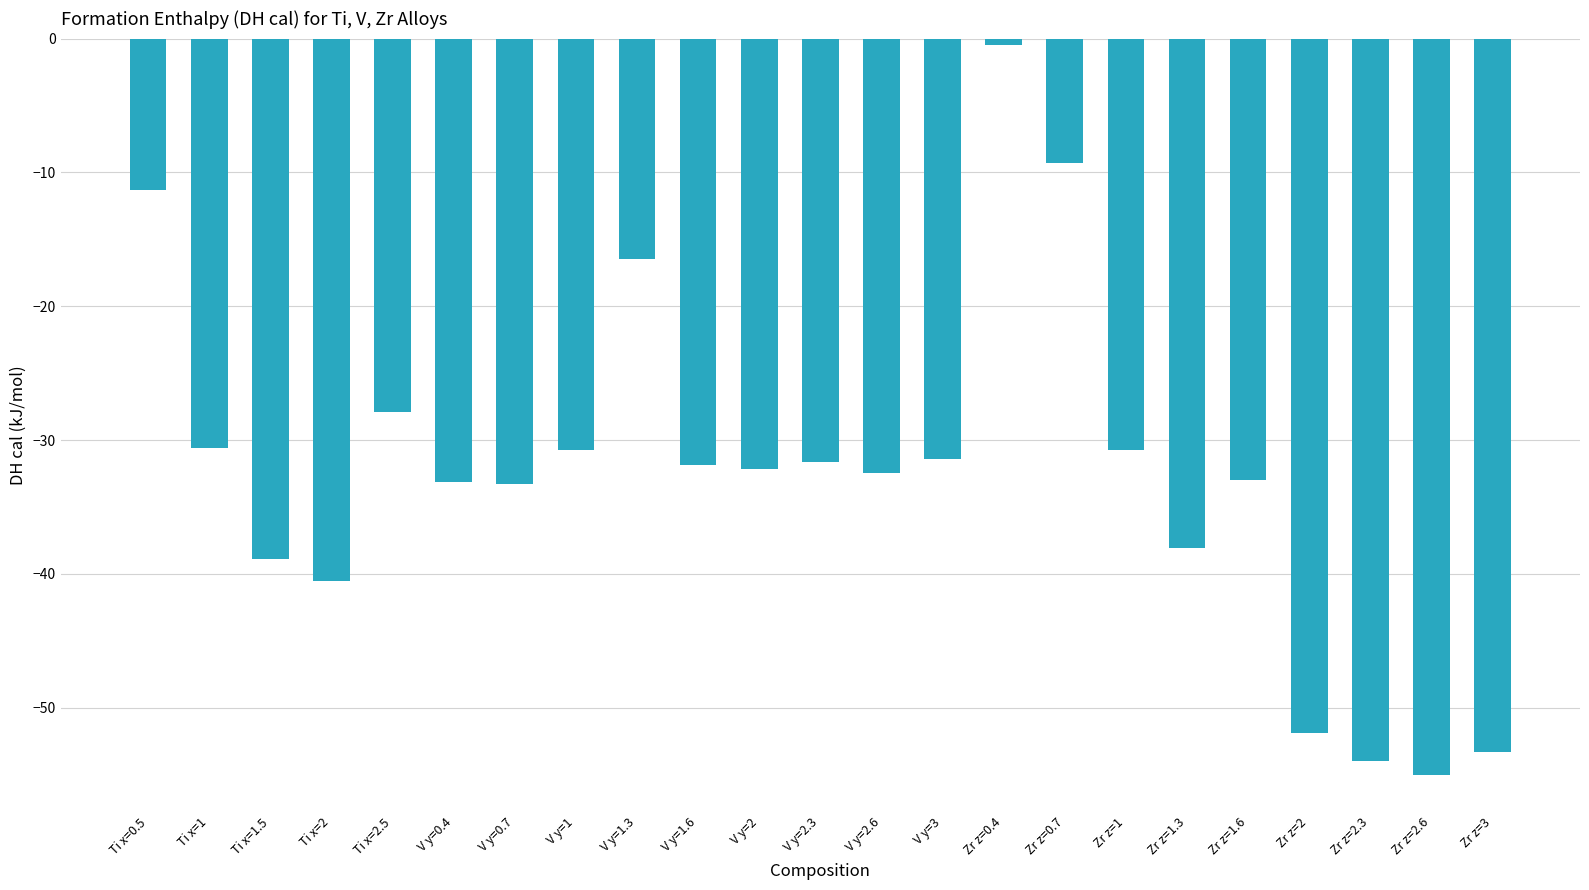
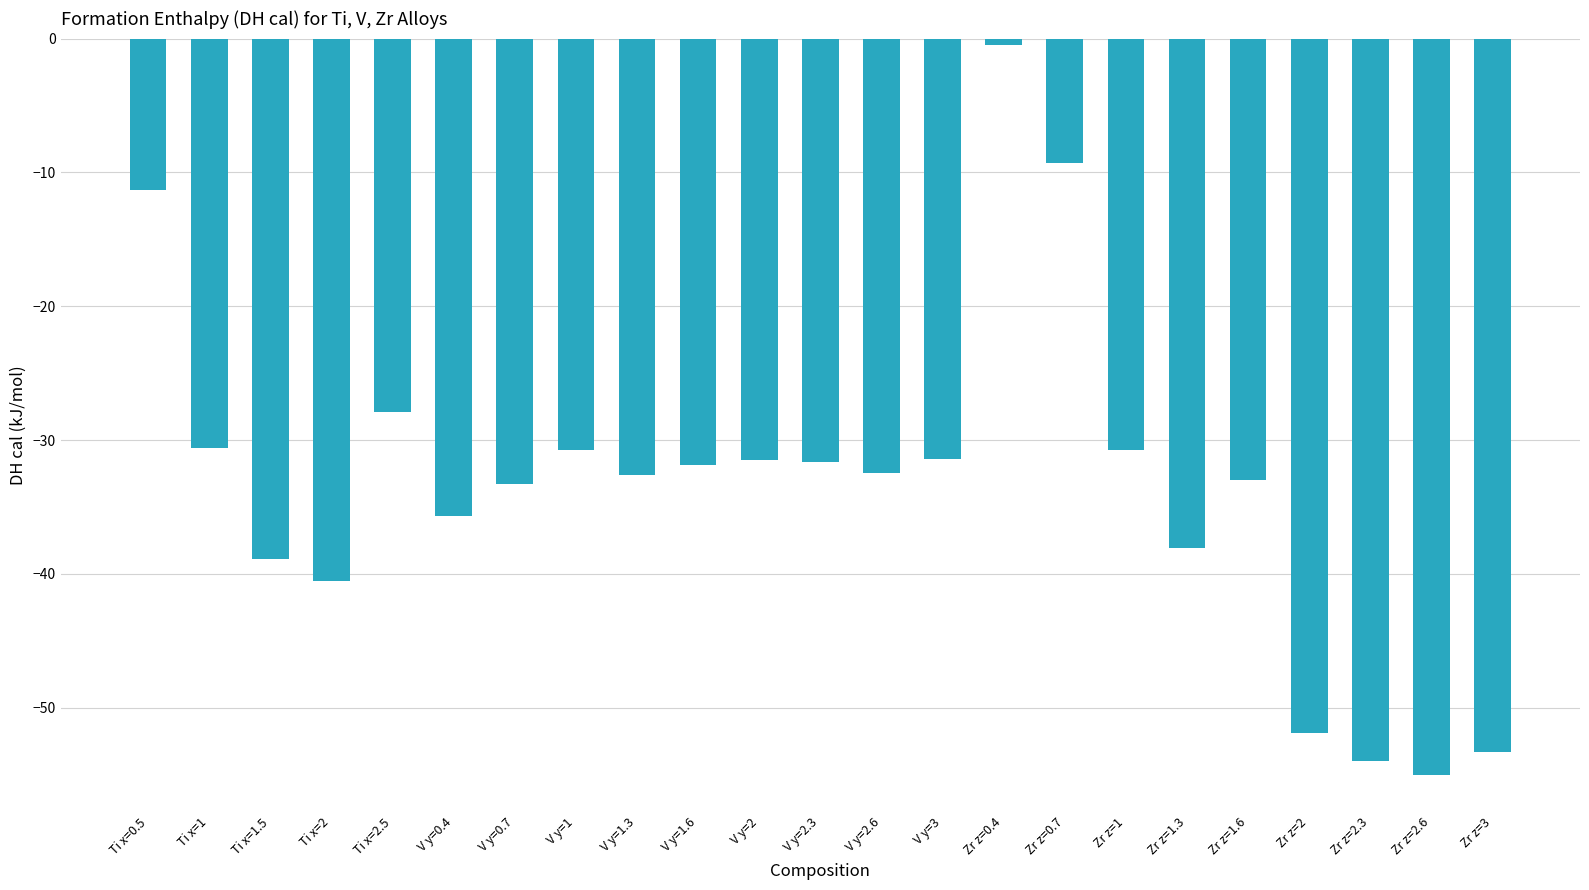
V y=0.4: -33.2 -> -35.7
V y=1.3: -16.5 -> -32.6
V y=2: -32.2 -> -31.5
